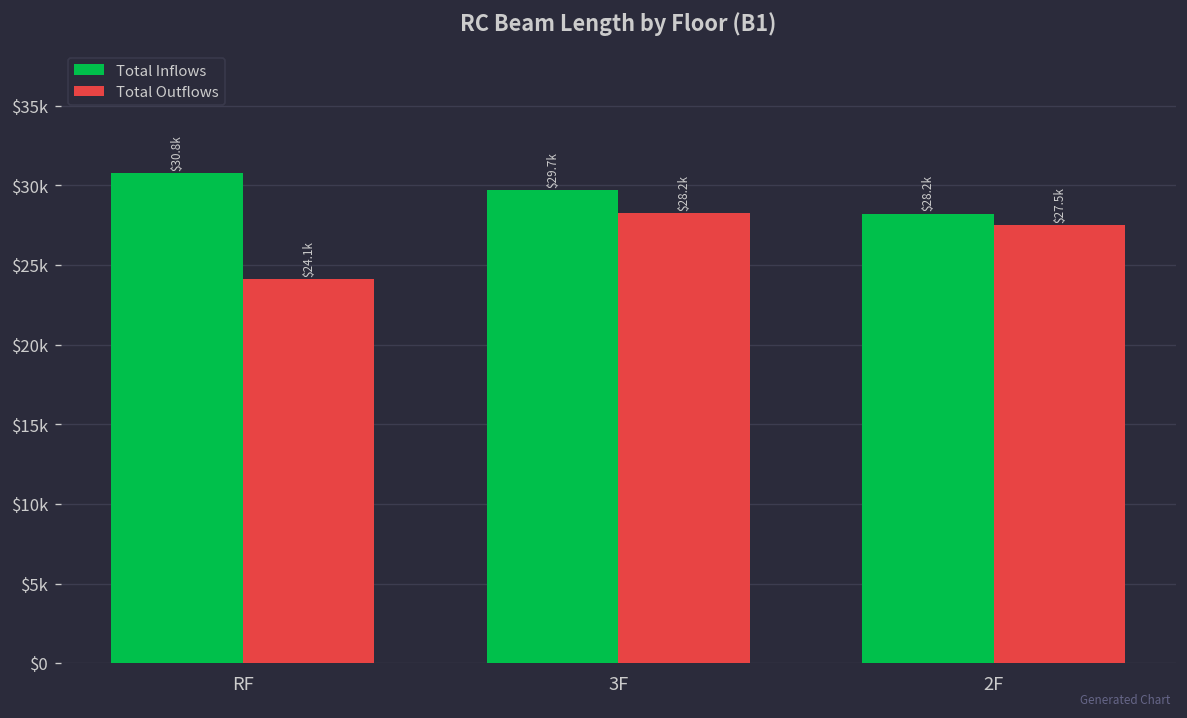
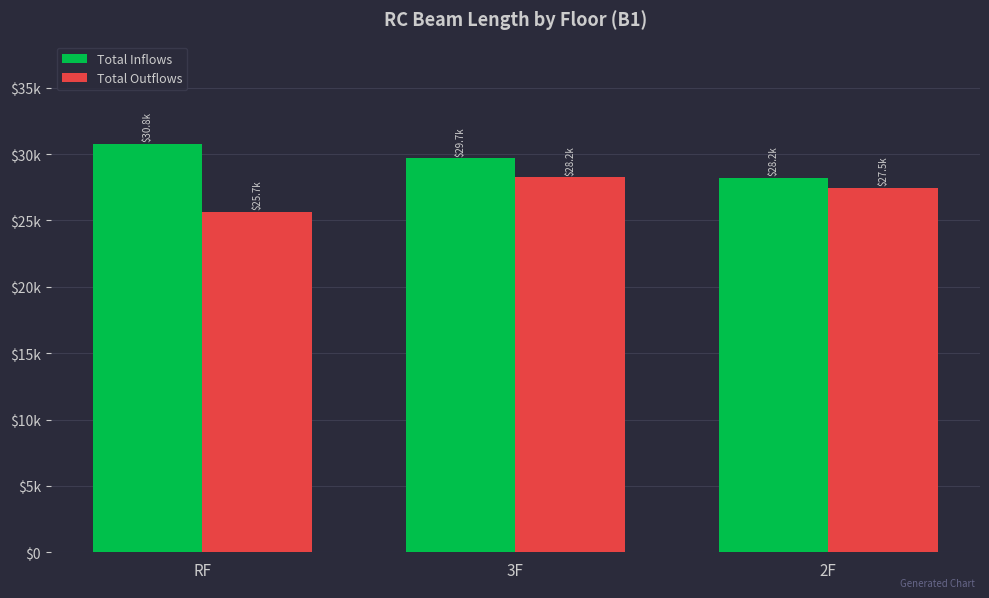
Total Outflows, RF: $24.1k -> $25.7k
